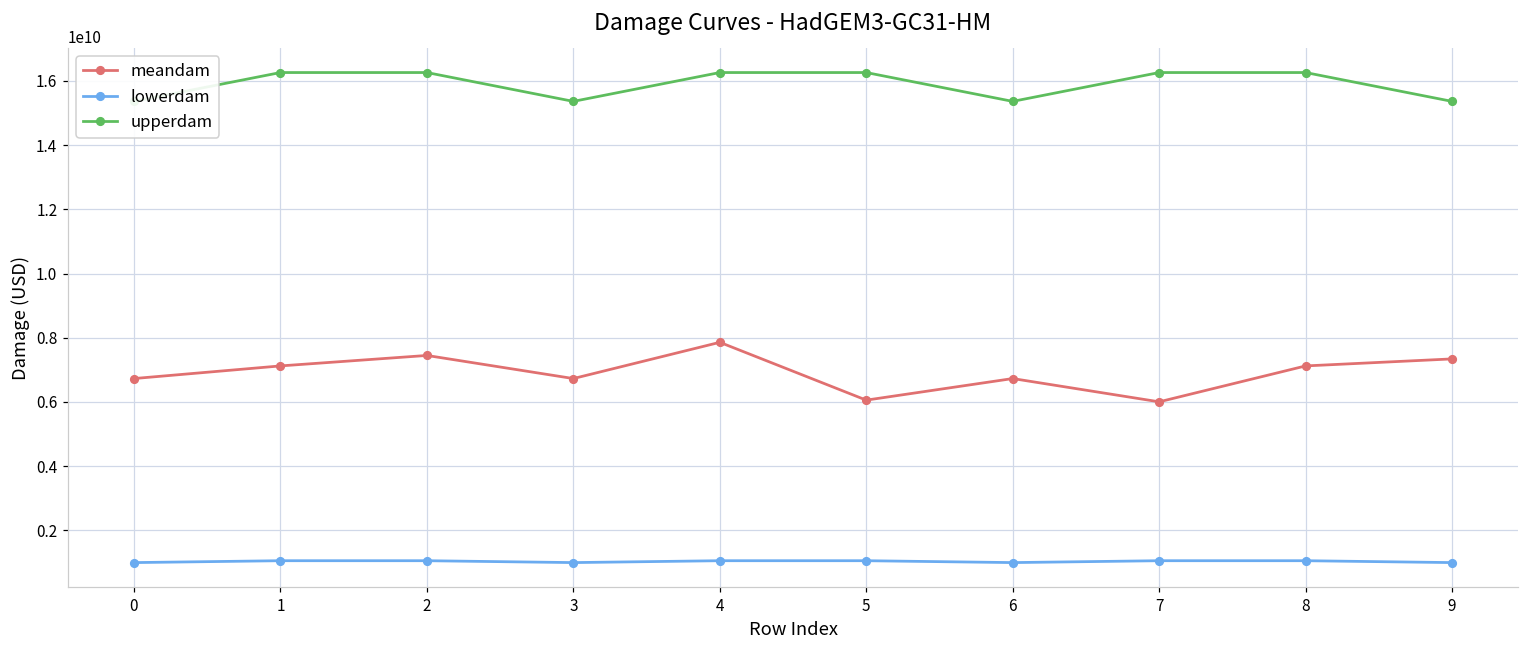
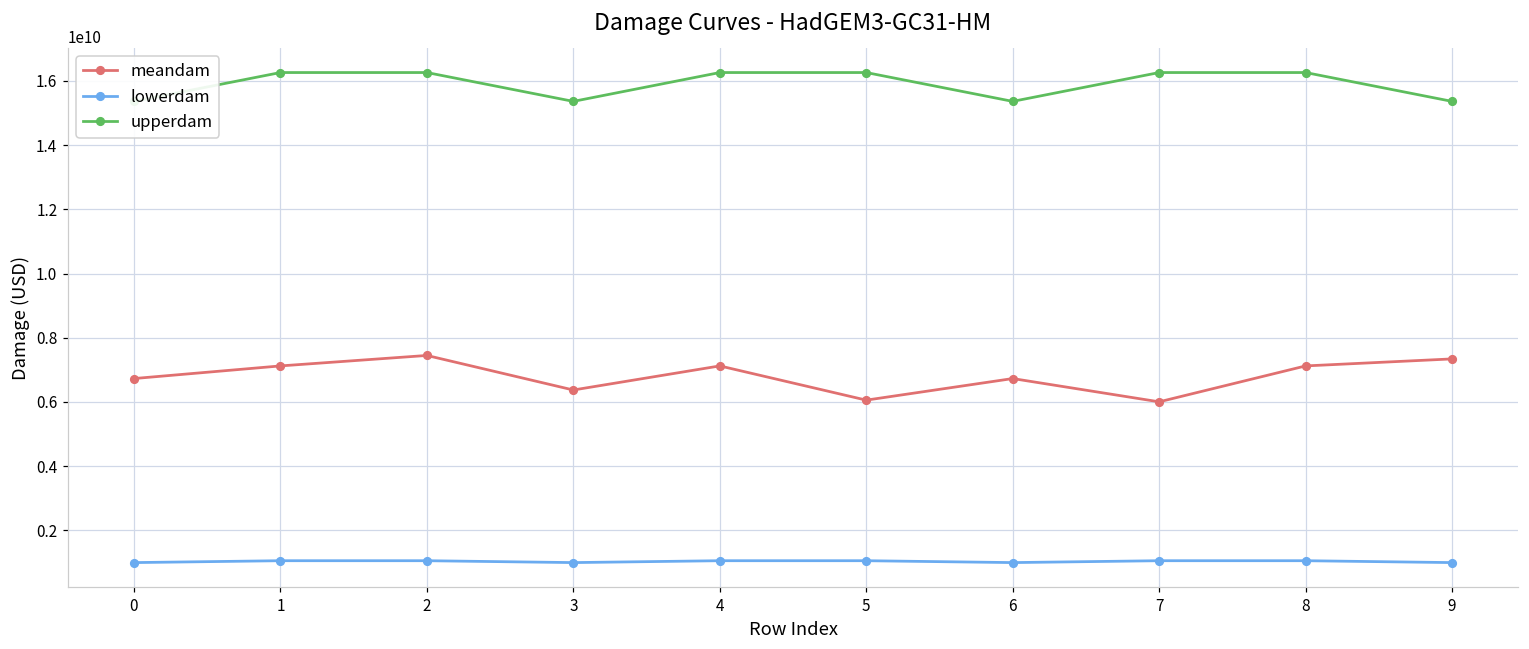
meandam, 3: 6700000000 -> 6400000000
meandam, 4: 7900000000 -> 7100000000
